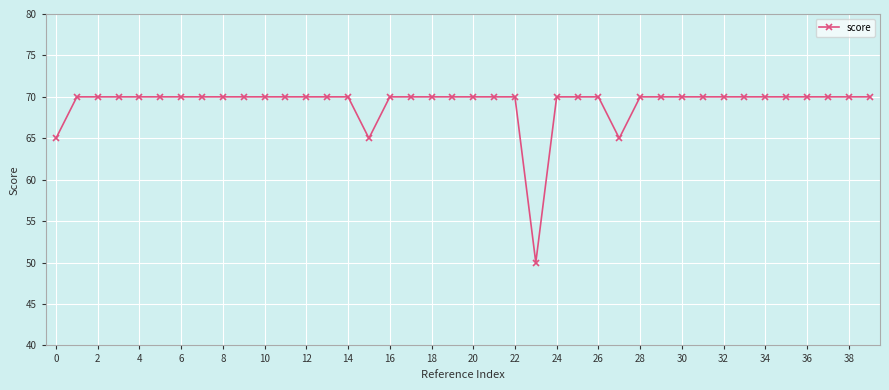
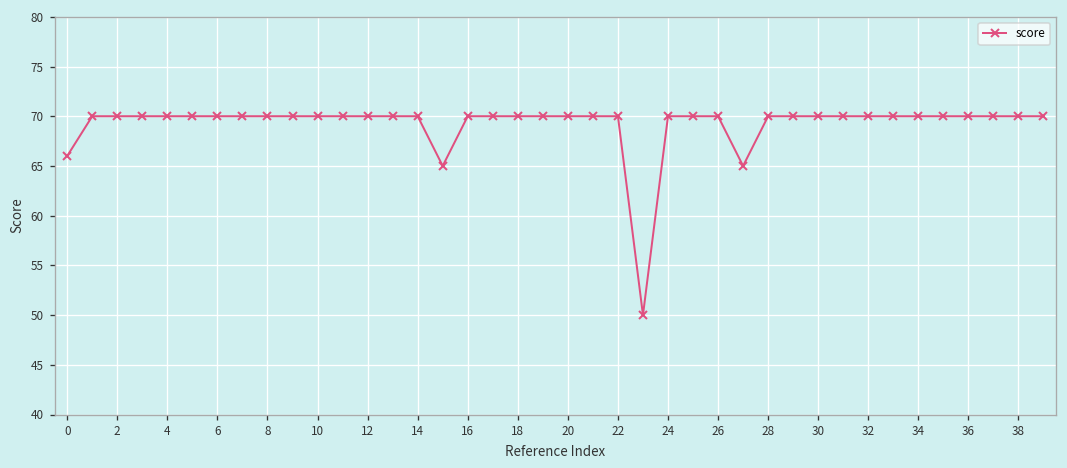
0: 65 -> 66
